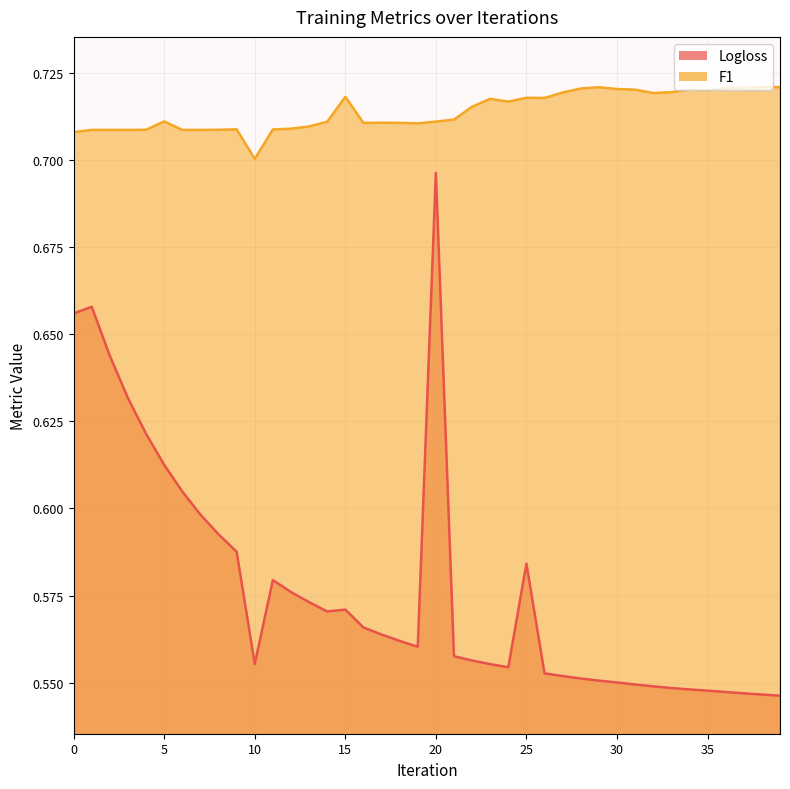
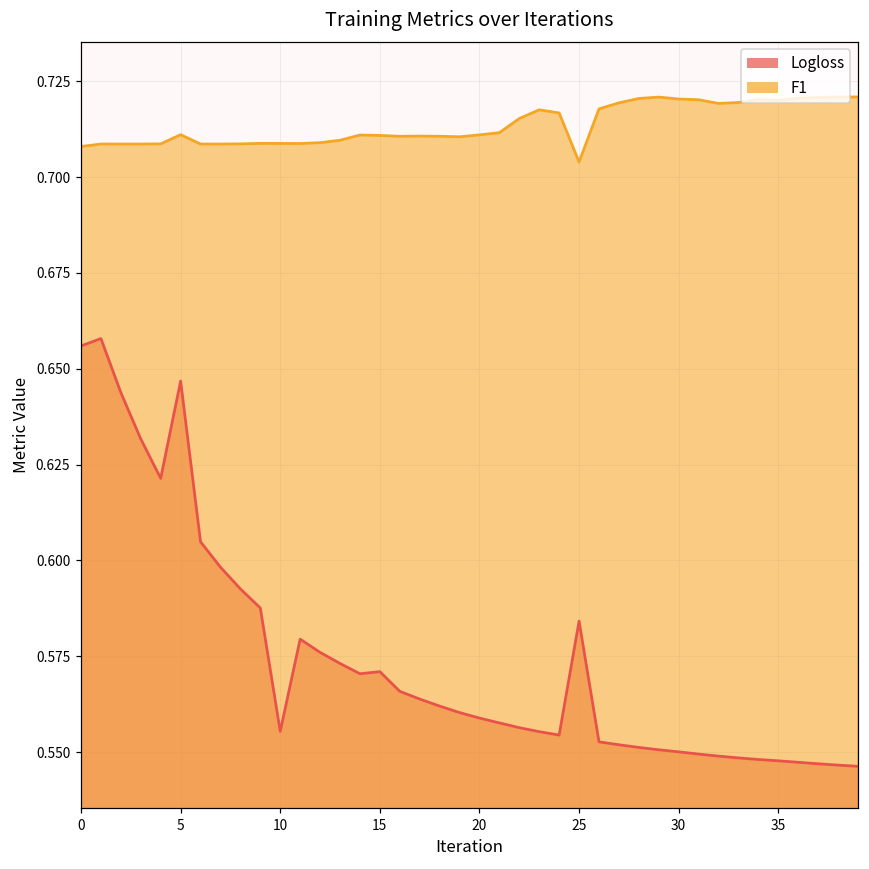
Logloss, 5: 0.612 -> 0.647
F1, 10: 0.700 -> 0.709
F1, 15: 0.718 -> 0.711
Logloss, 20: 0.696 -> 0.559
F1, 25: 0.718 -> 0.704
